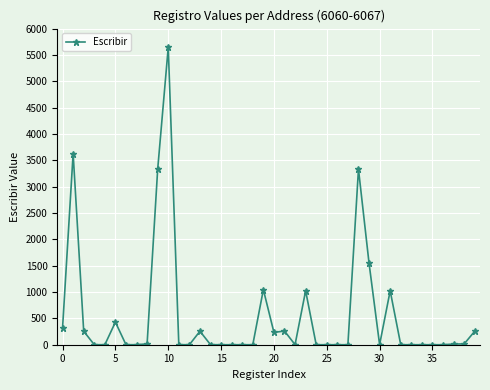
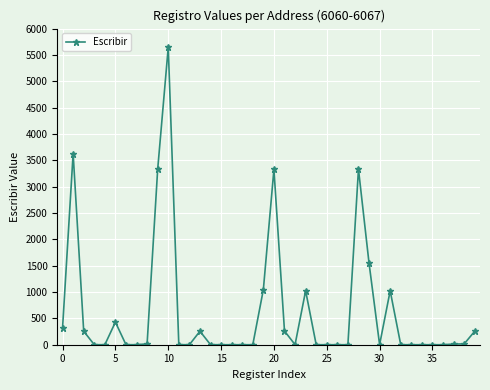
20: 200 -> 3300
